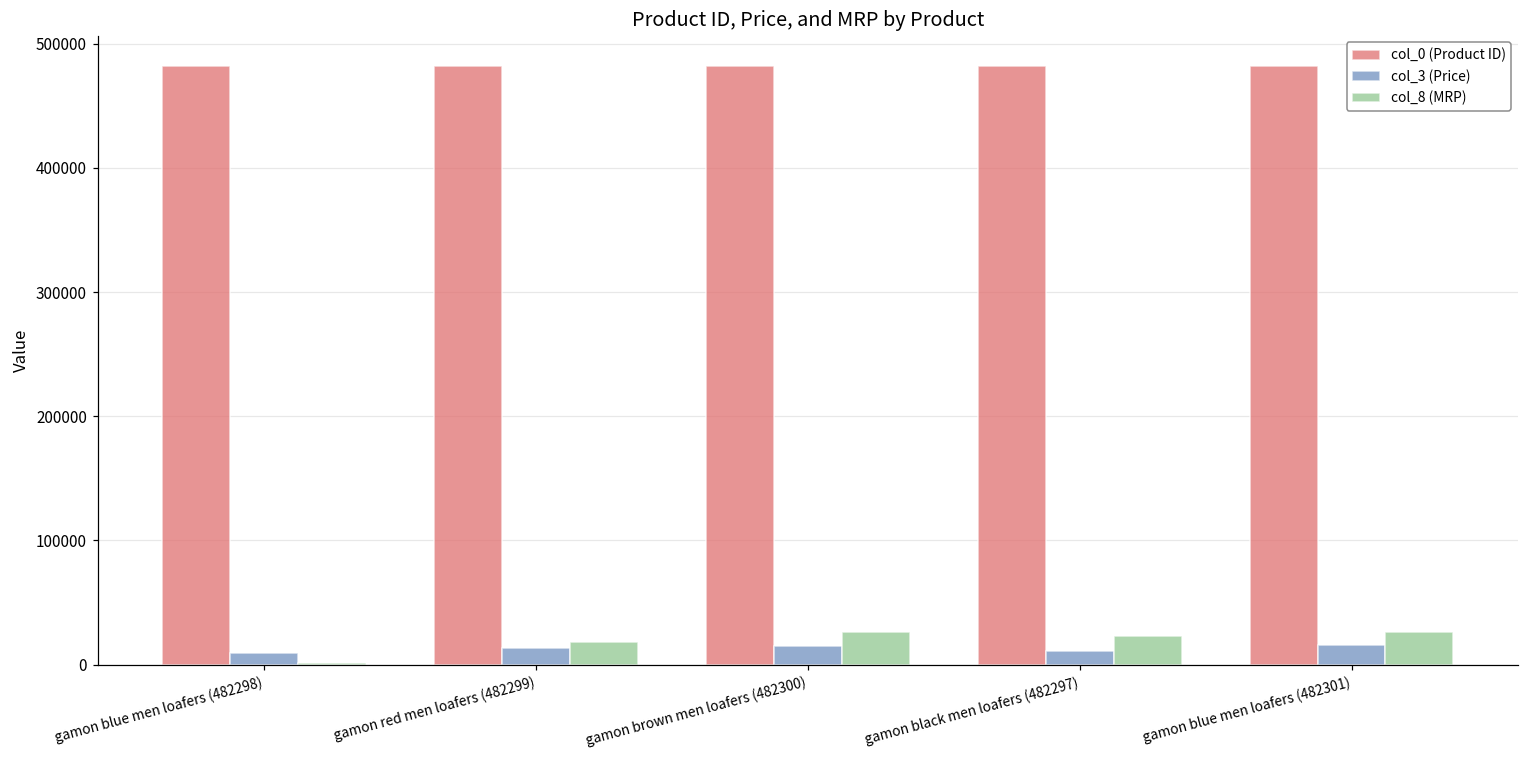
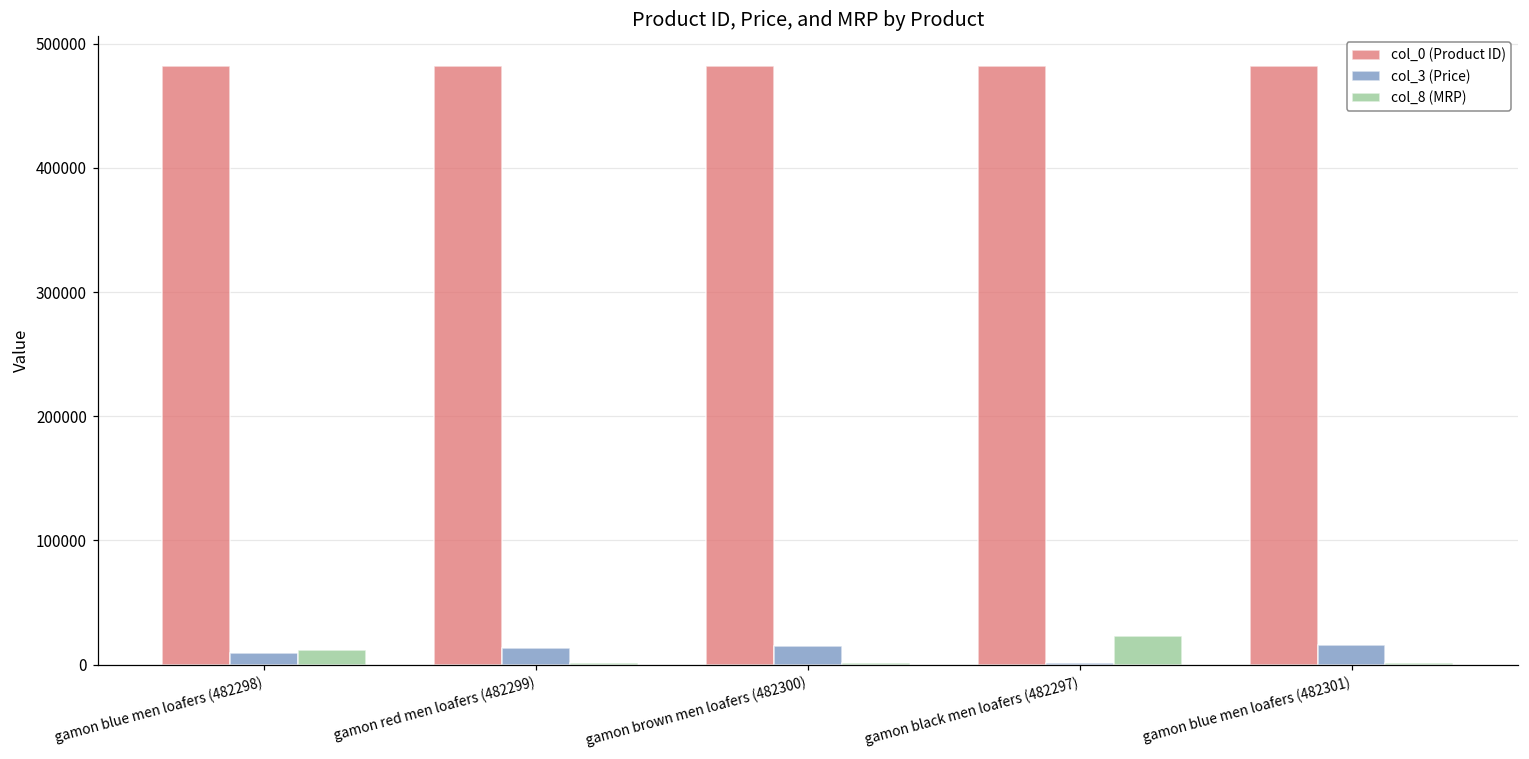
col_8 (MRP), gamon blue men loafers (482298): 2000 -> 12000
col_8 (MRP), gamon red men loafers (482299): 19000 -> 2000
col_8 (MRP), gamon brown men loafers (482300): 26000 -> 2000
col_3 (Price), gamon black men loafers (482297): 11000 -> 2000
col_8 (MRP), gamon blue men loafers (482301): 26000 -> 2000
